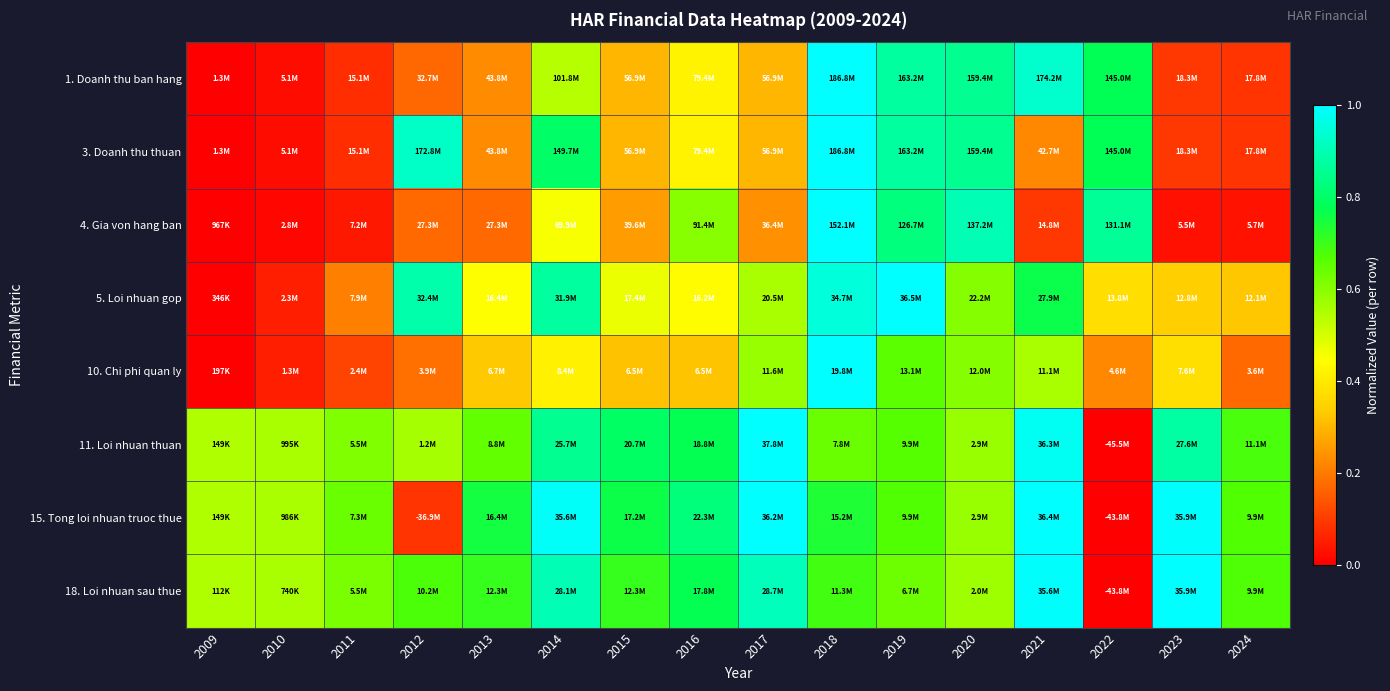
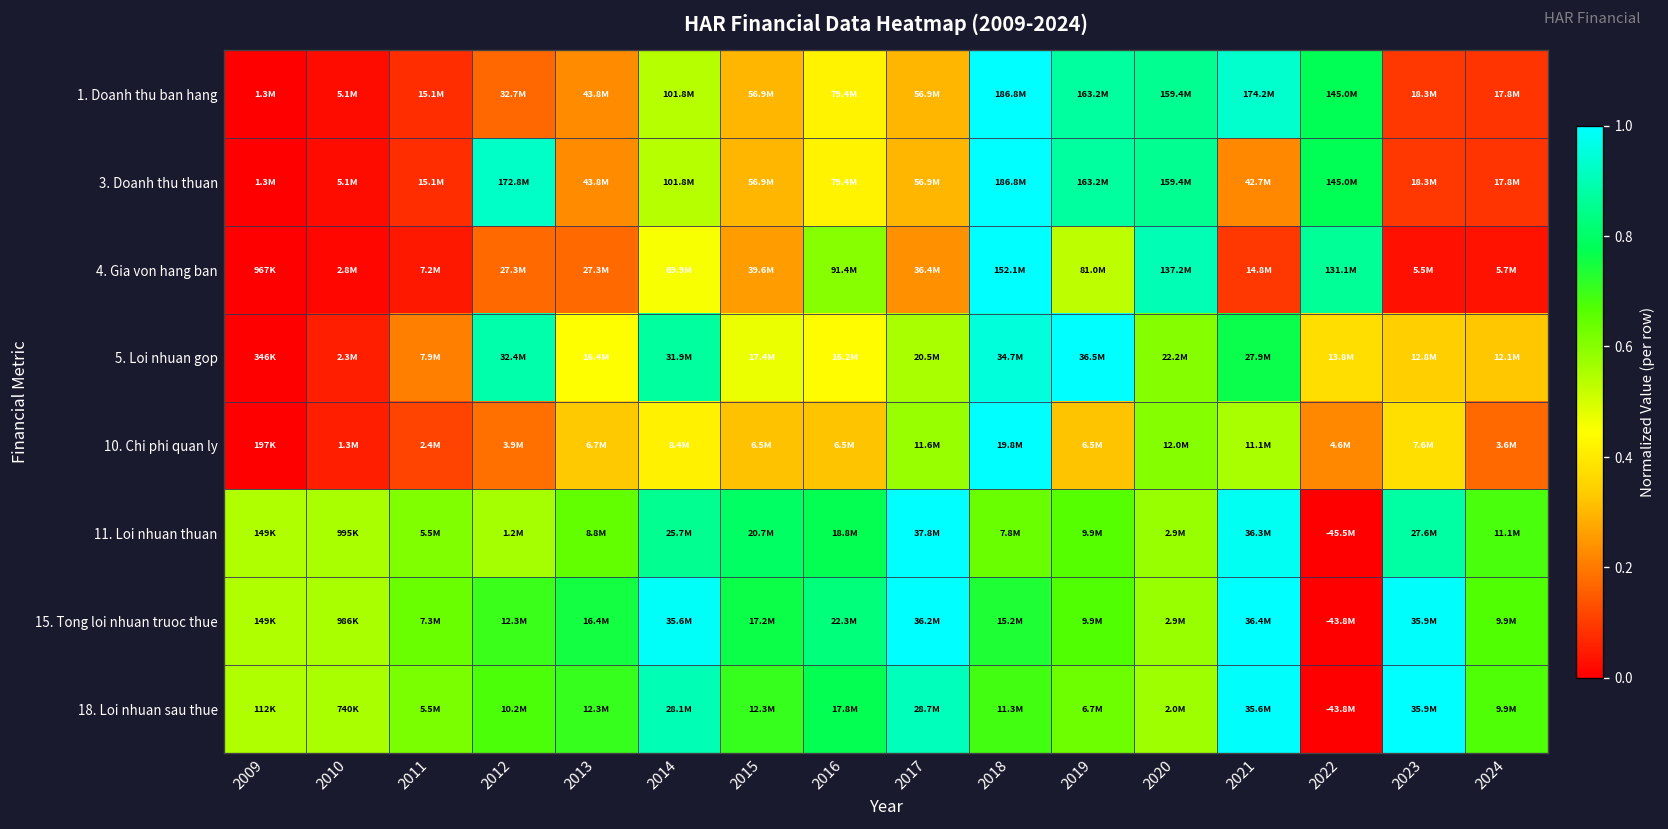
3. Doanh thu thuan, 2014: 149.7M -> 101.8M
4. Gia von hang ban, 2019: 126.7M -> 81.0M
10. Chi phi quan ly, 2019: 13.1M -> 6.5M
15. Tong loi nhuan truoc thue, 2012: -36.9M -> 12.3M
